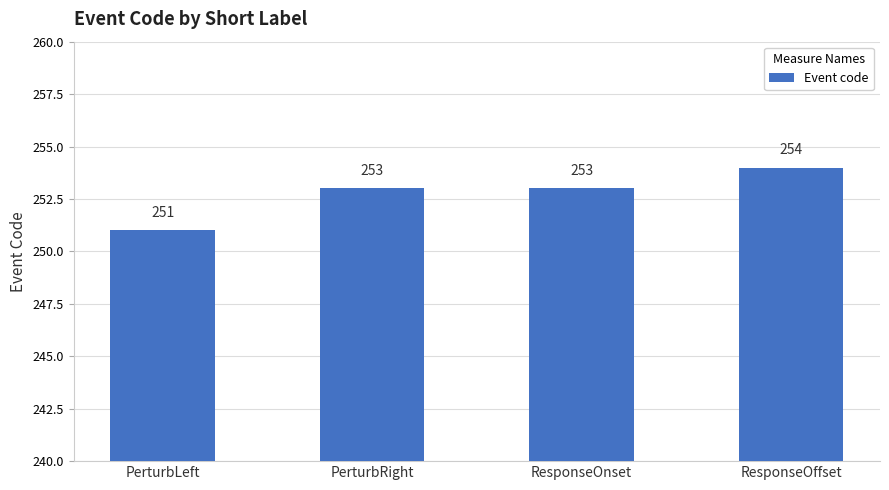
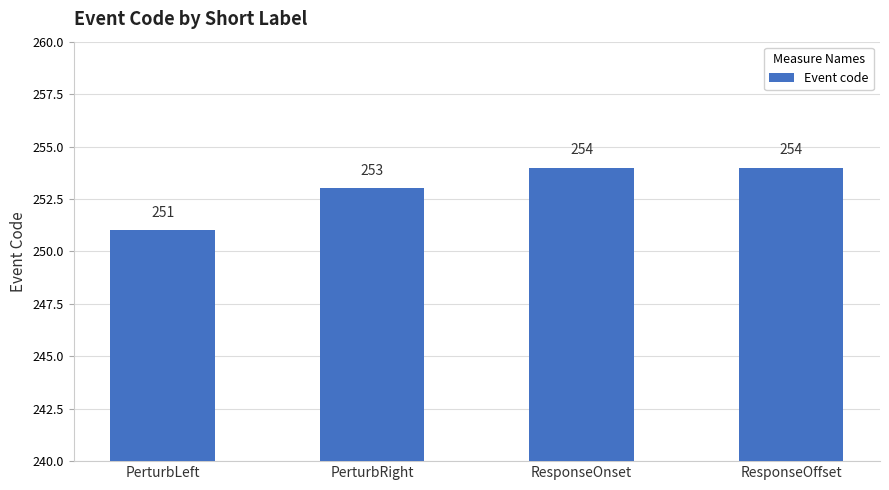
ResponseOnset: 253 -> 254
